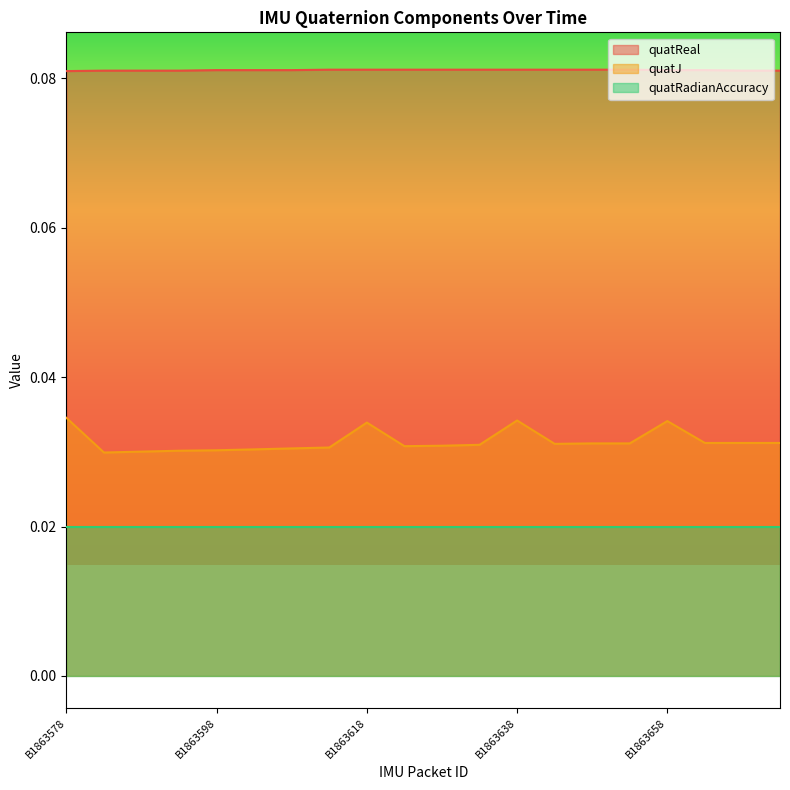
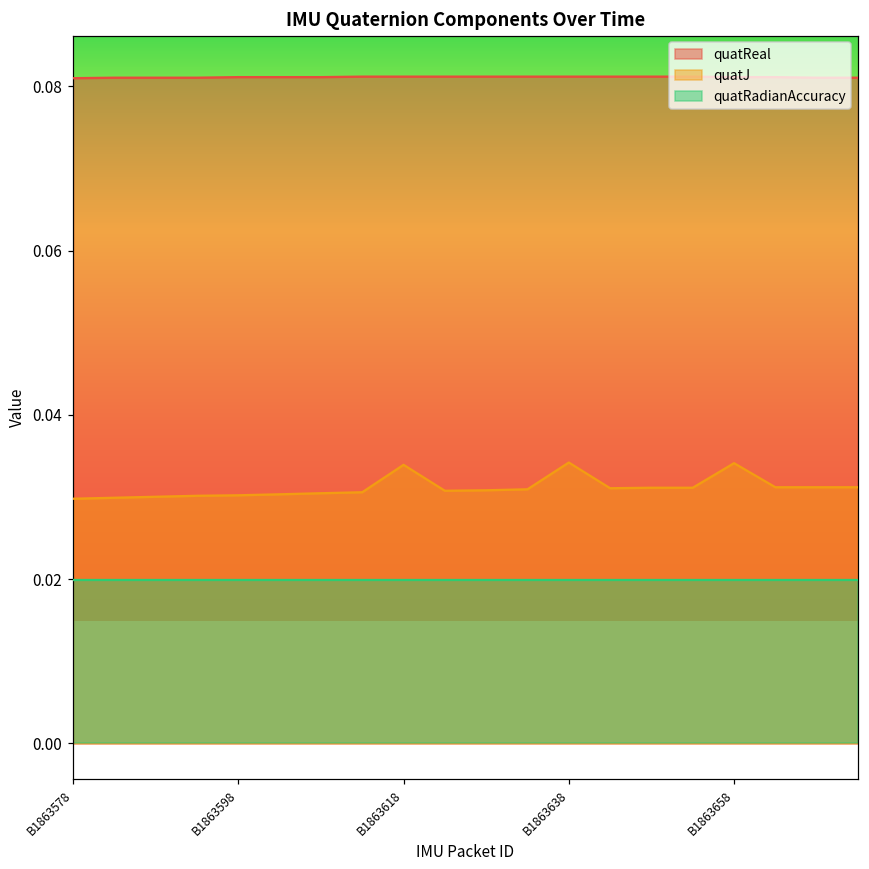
quatJ, B1863578: 0.035 -> 0.030
